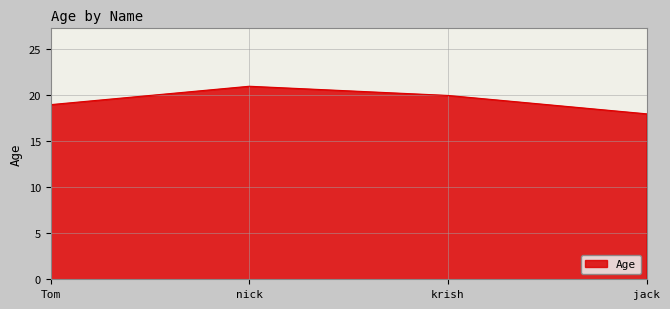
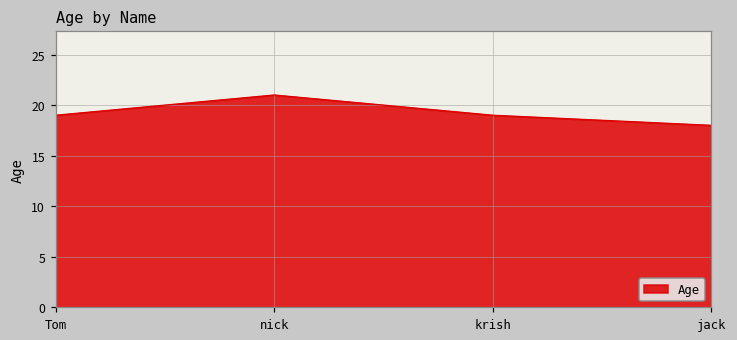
krish: 20 -> 19
